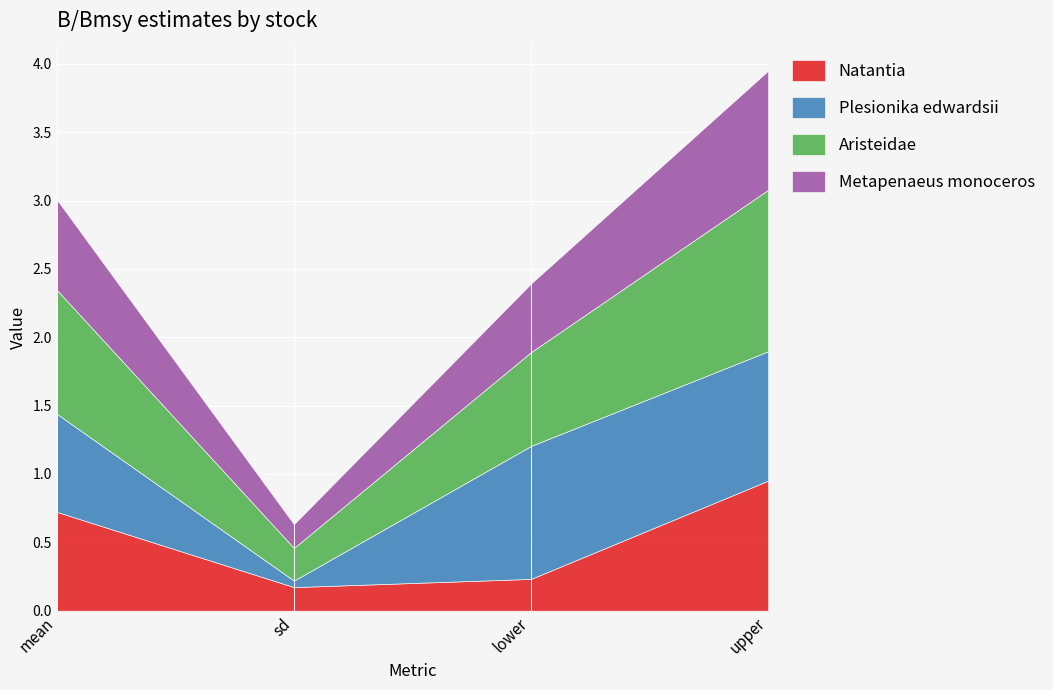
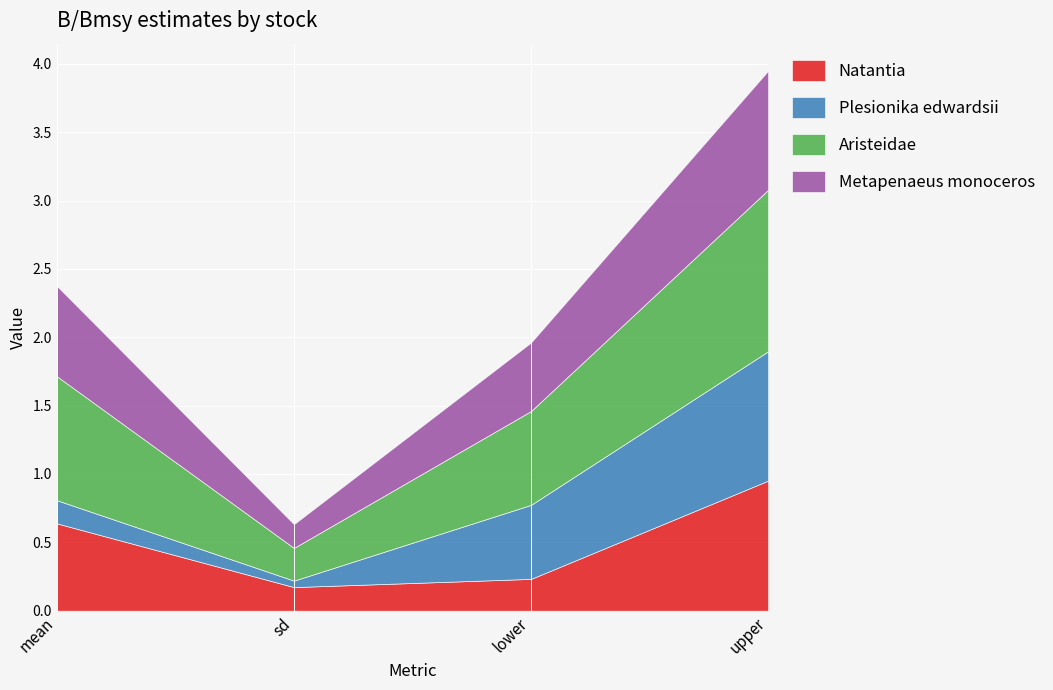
Natantia, mean: 0.72 -> 0.64
Plesionika edwardsii, mean: 0.72 -> 0.17
Plesionika edwardsii, lower: 0.97 -> 0.54
